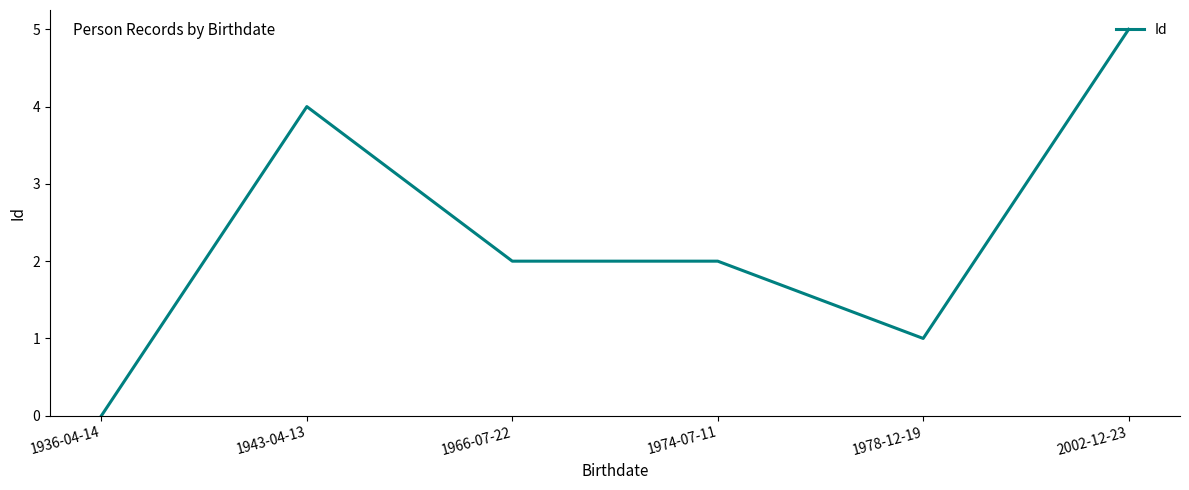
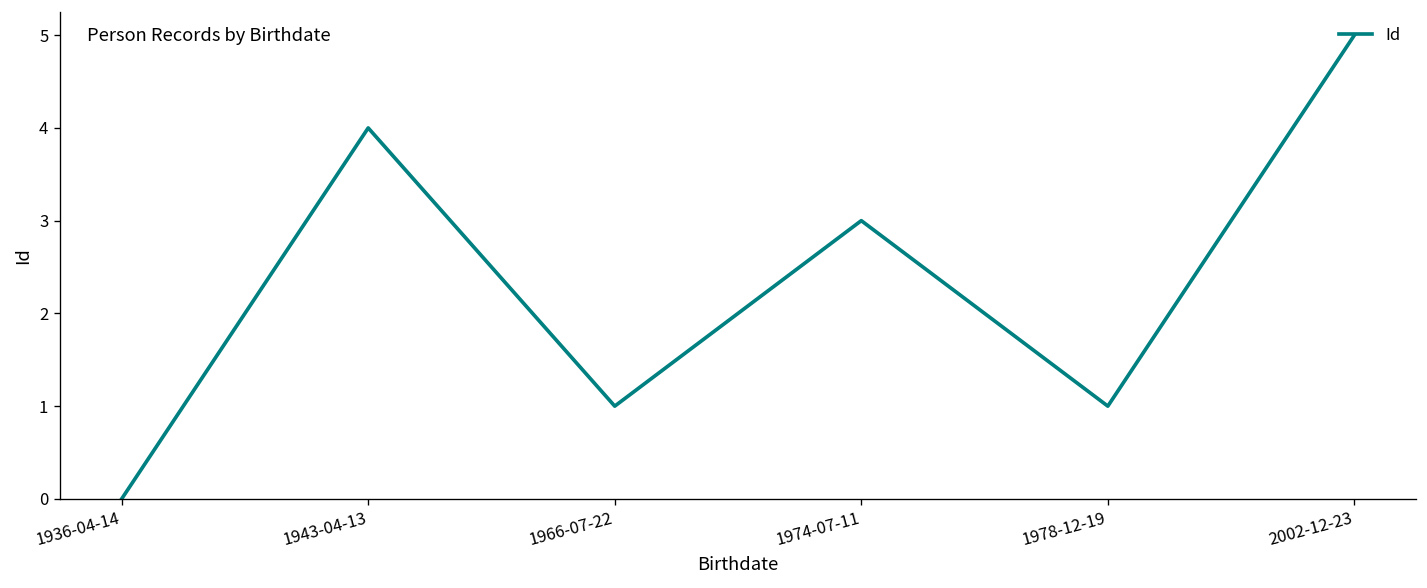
1966-07-22: 2 -> 1
1974-07-11: 2 -> 3
